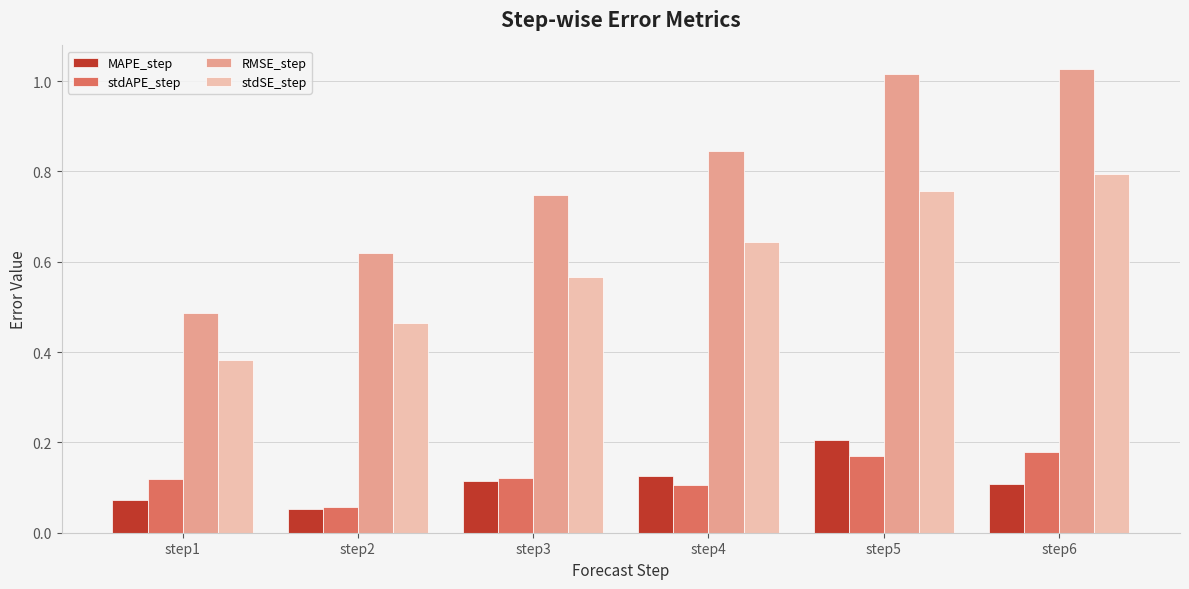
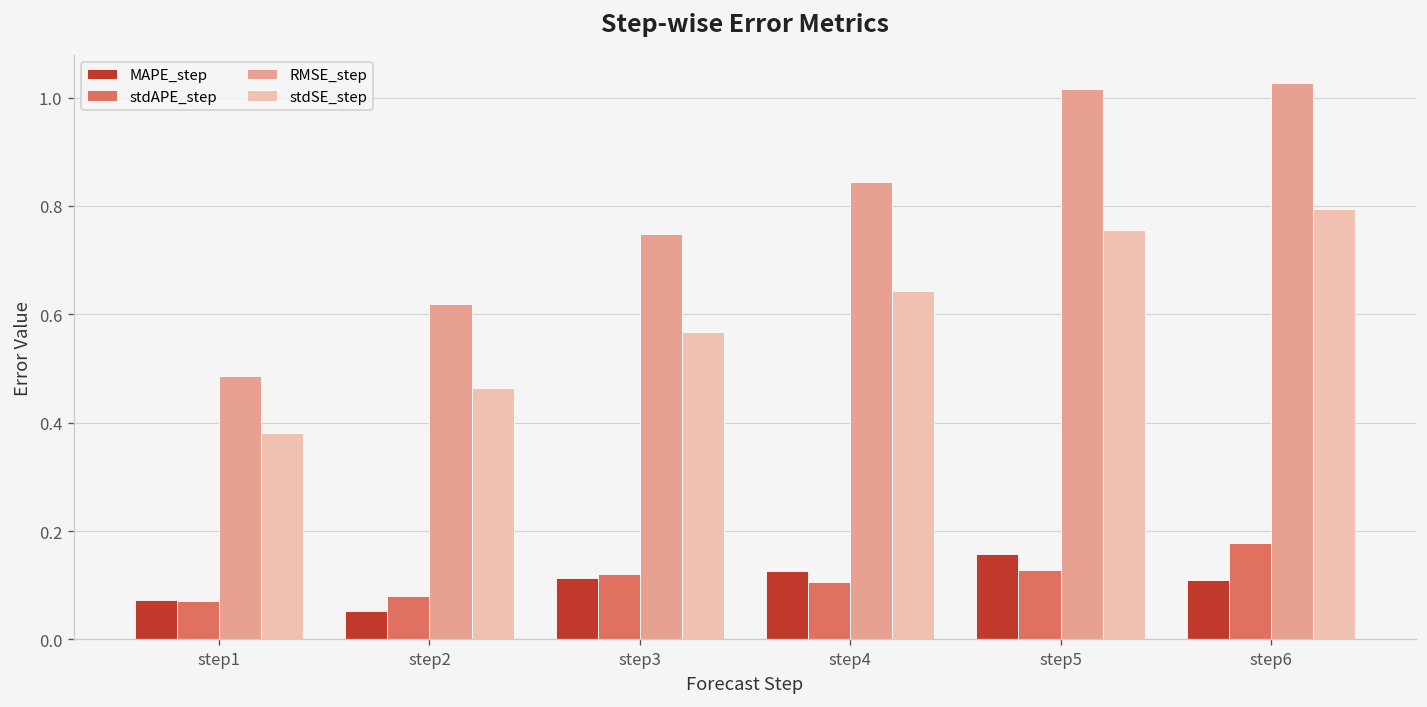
stdAPE_step, step1: 0.12 -> 0.07
stdAPE_step, step2: 0.06 -> 0.08
MAPE_step, step5: 0.21 -> 0.16
stdAPE_step, step5: 0.17 -> 0.13
